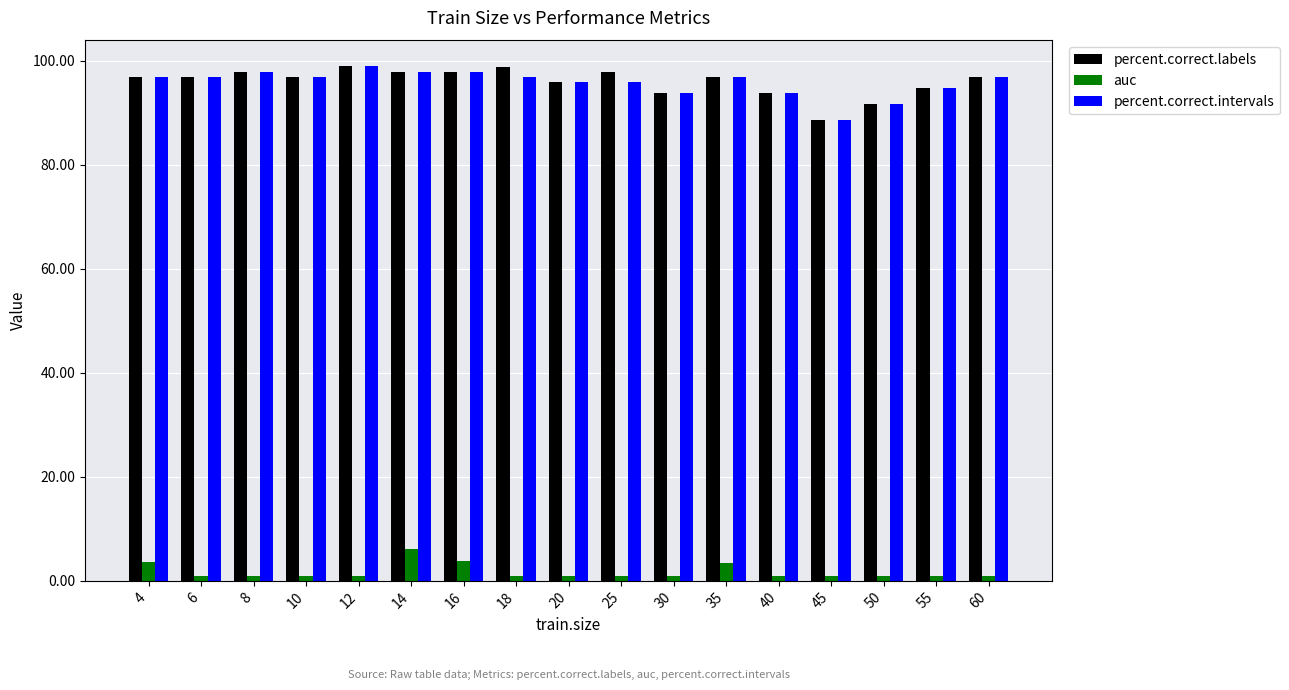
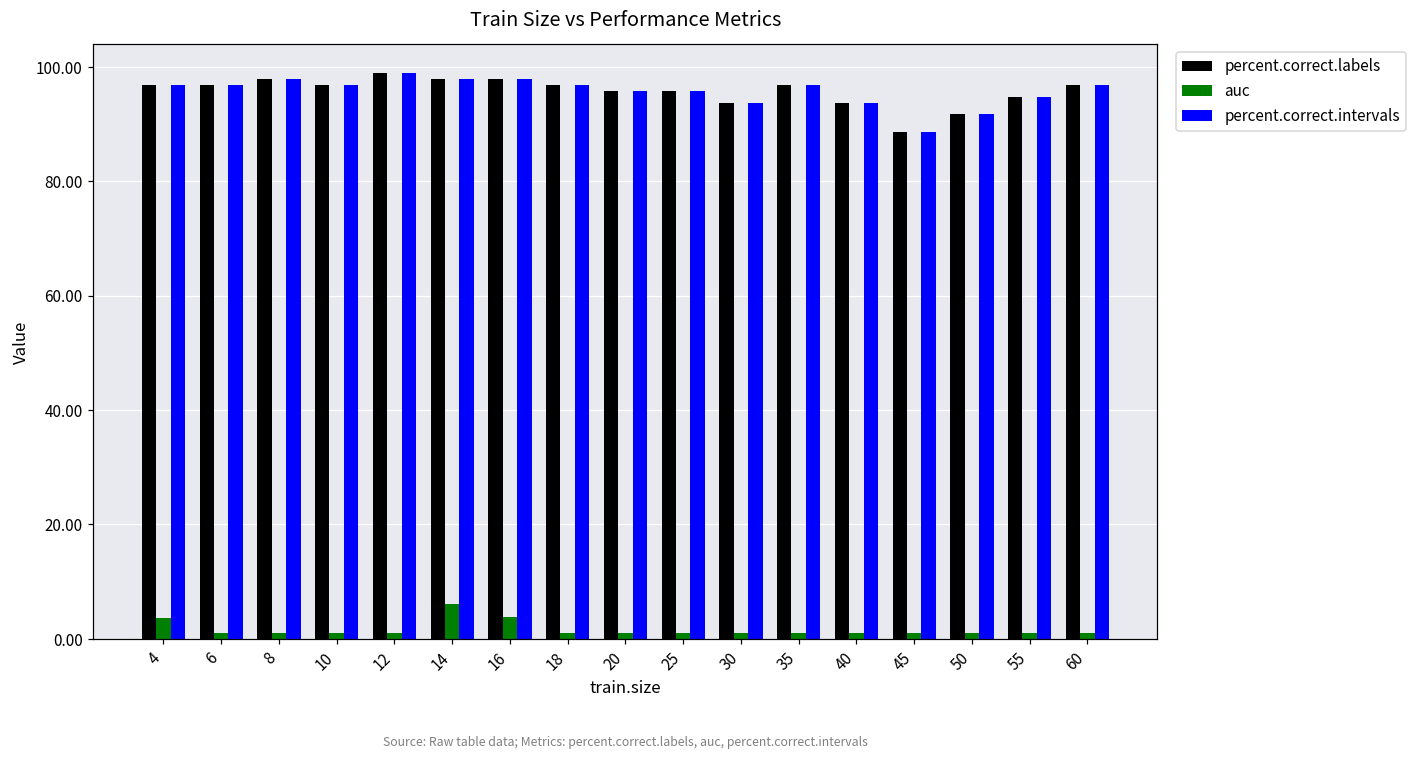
percent.correct.labels, 18: 99 -> 97
percent.correct.labels, 25: 98 -> 96
auc, 35: 3 -> 1
